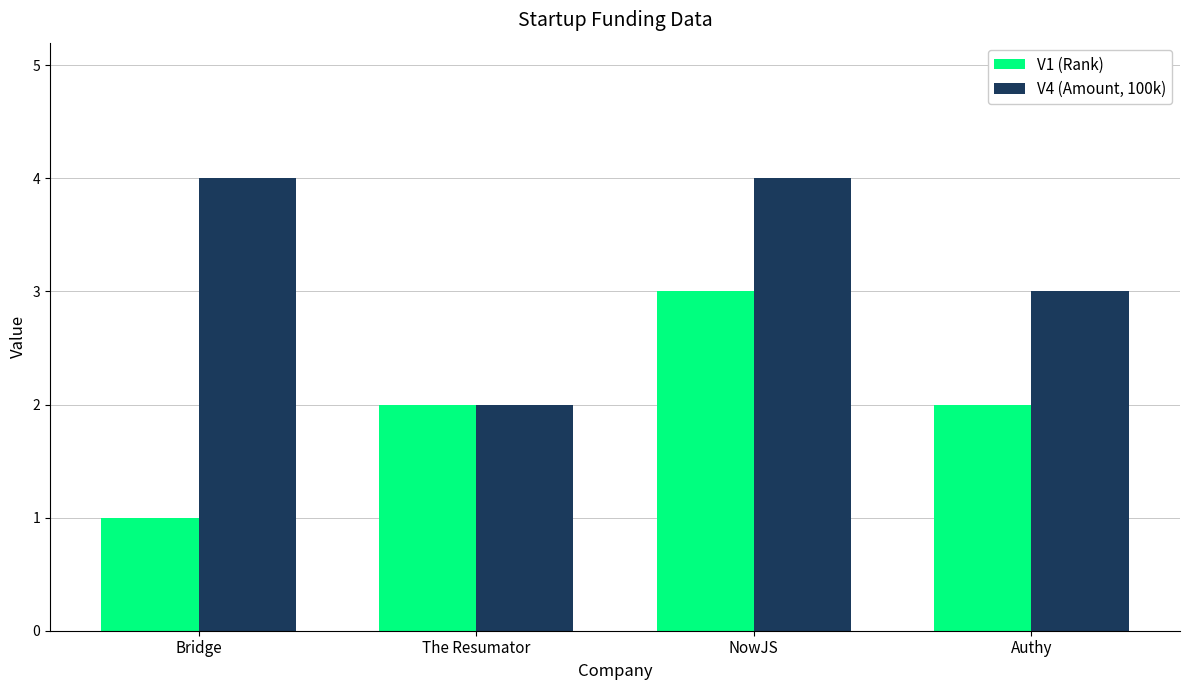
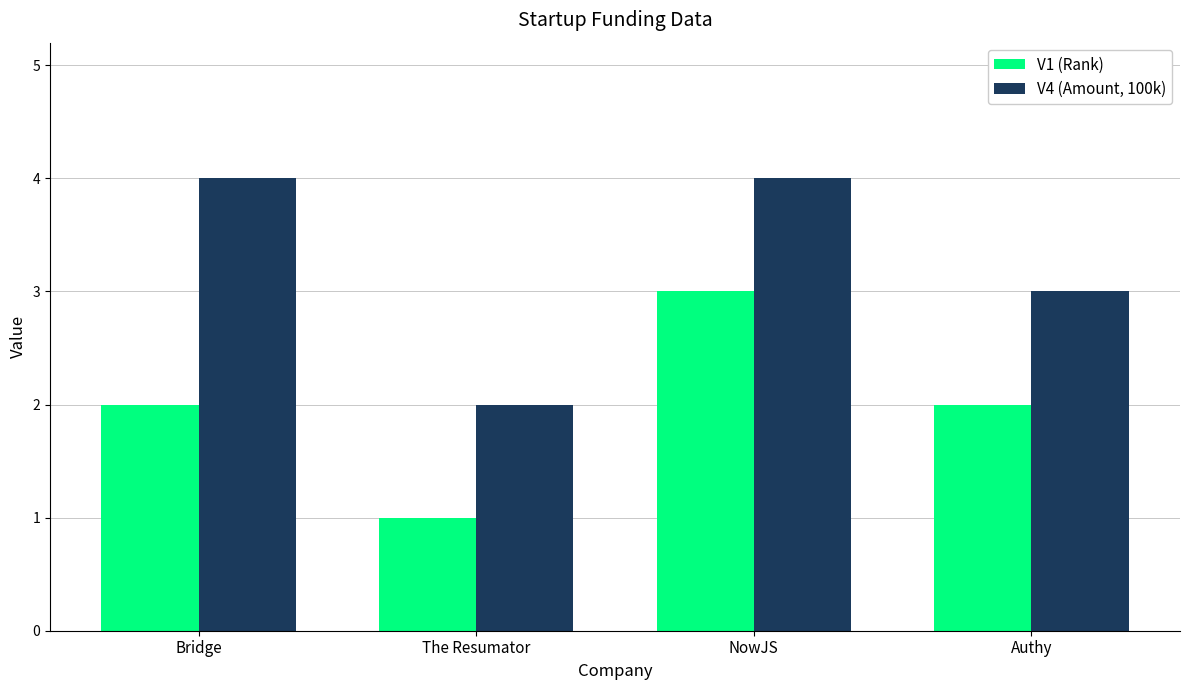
V1 (Rank), Bridge: 1 -> 2
V1 (Rank), The Resumator: 2 -> 1
